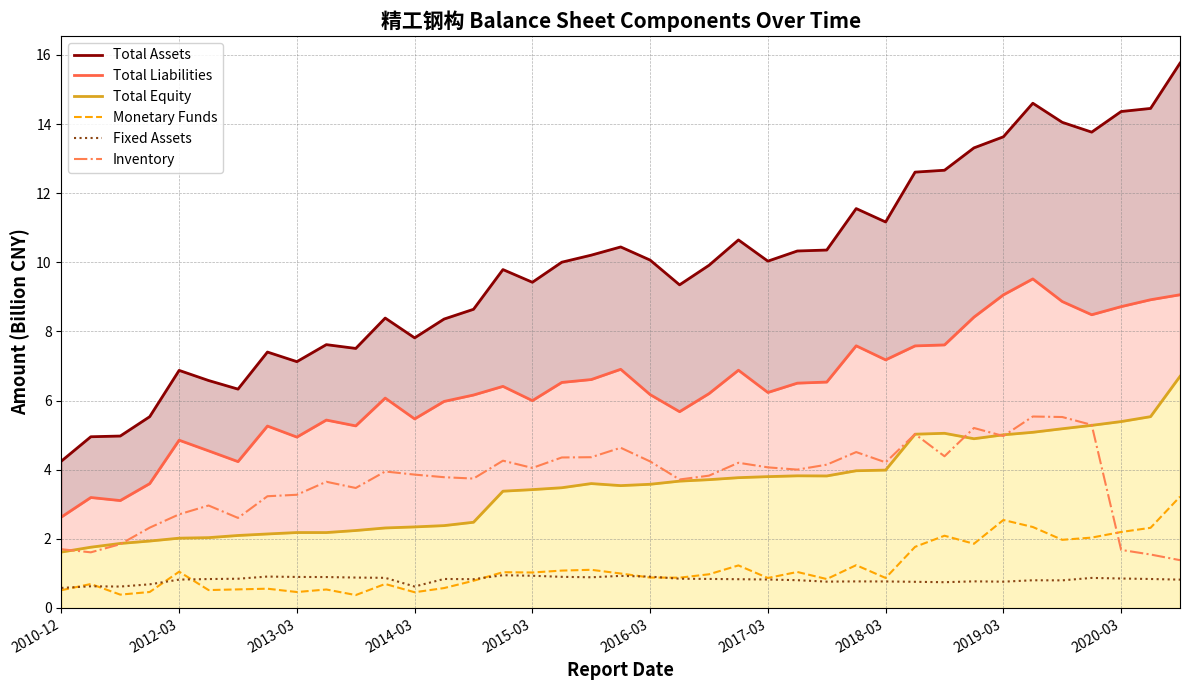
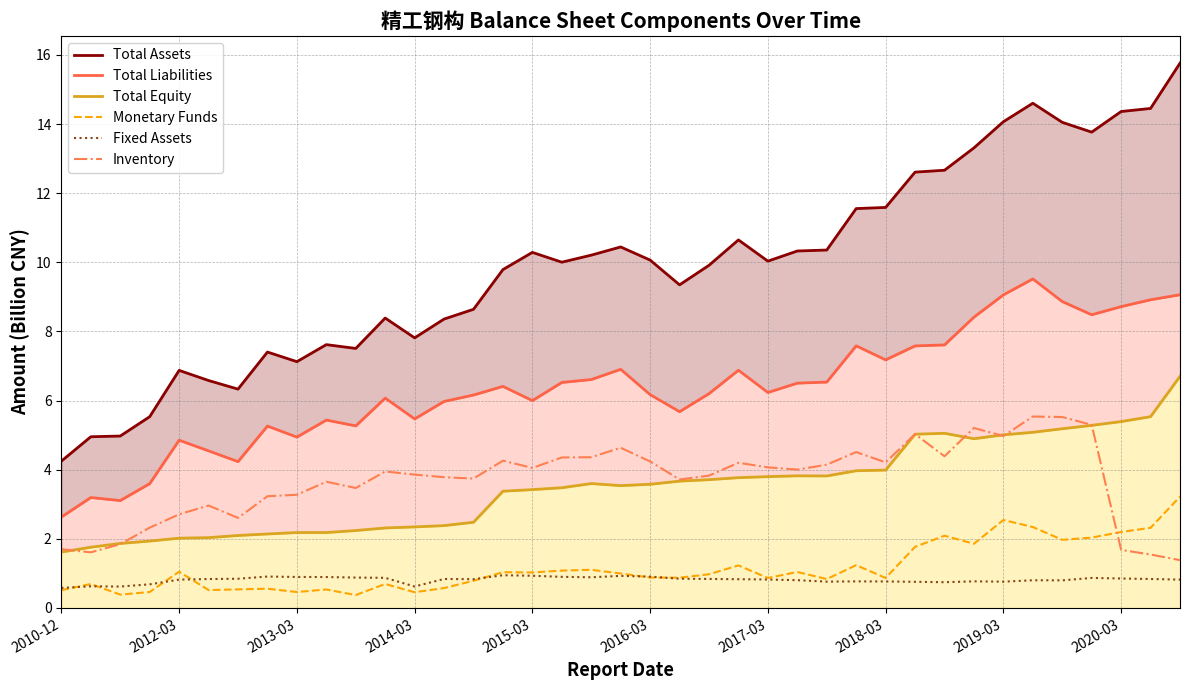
Total Assets, 2015-03: 9.4 -> 10.3
Total Assets, 2018-03: 11.2 -> 11.6
Total Assets, 2019-03: 13.6 -> 14.1
